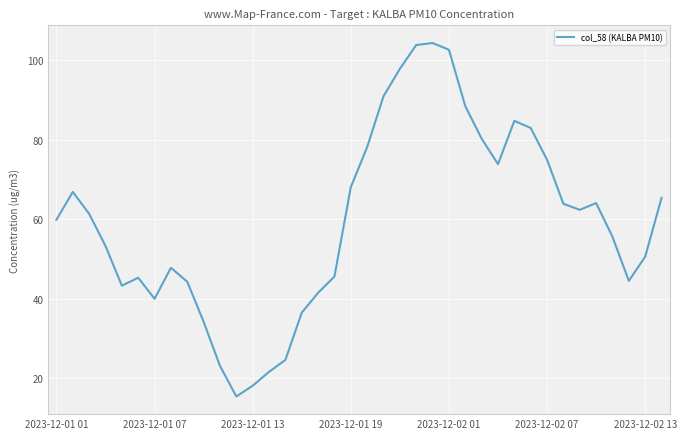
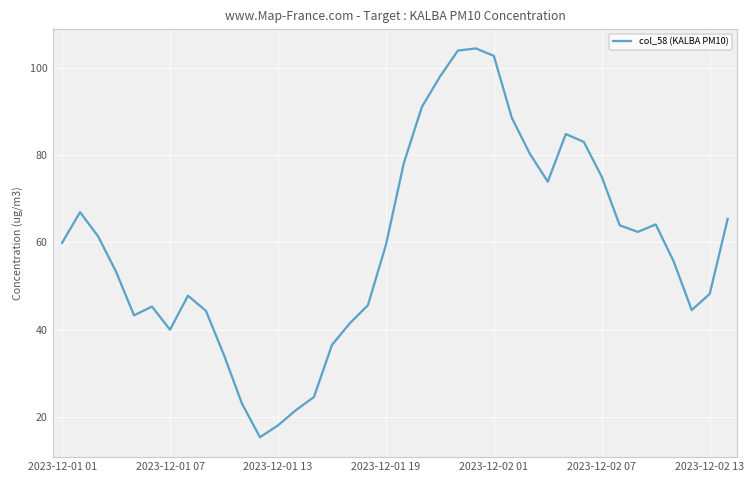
2023-12-01 19: 68 -> 59
2023-12-02 13: 51 -> 48
